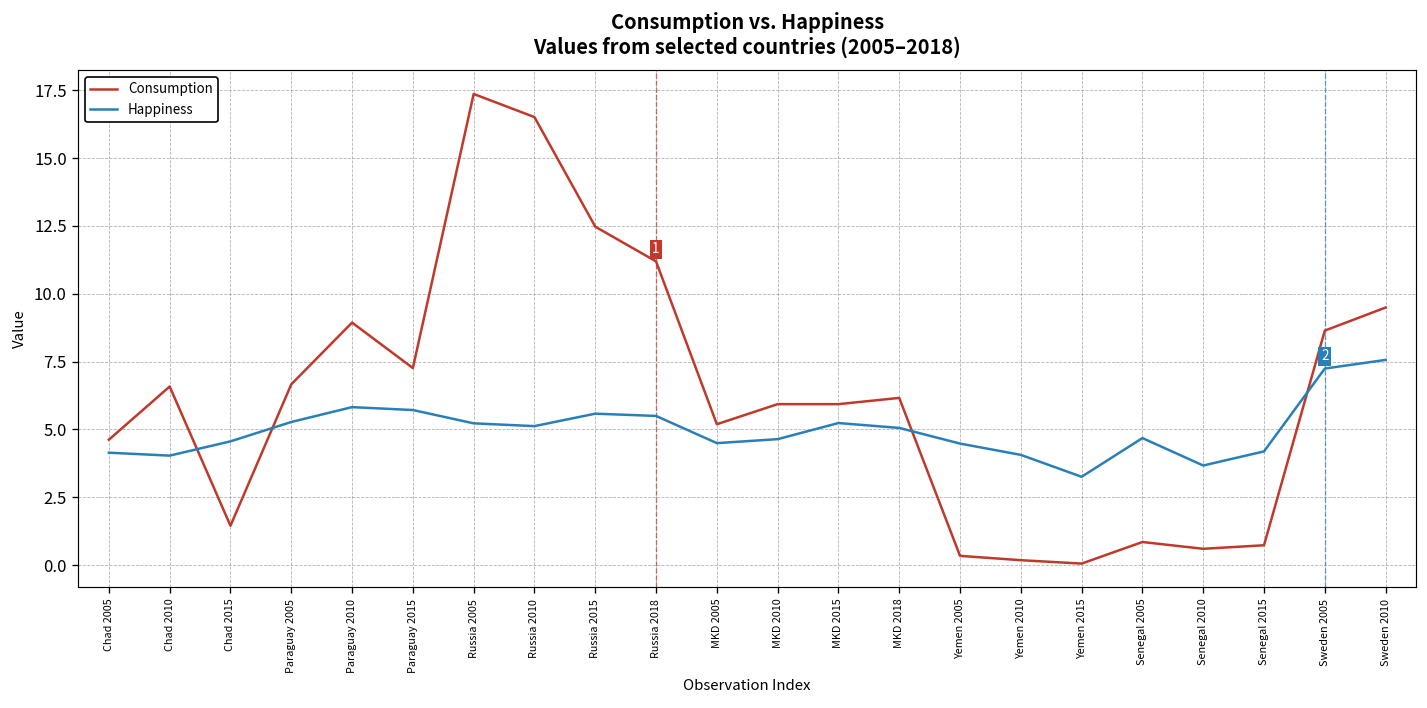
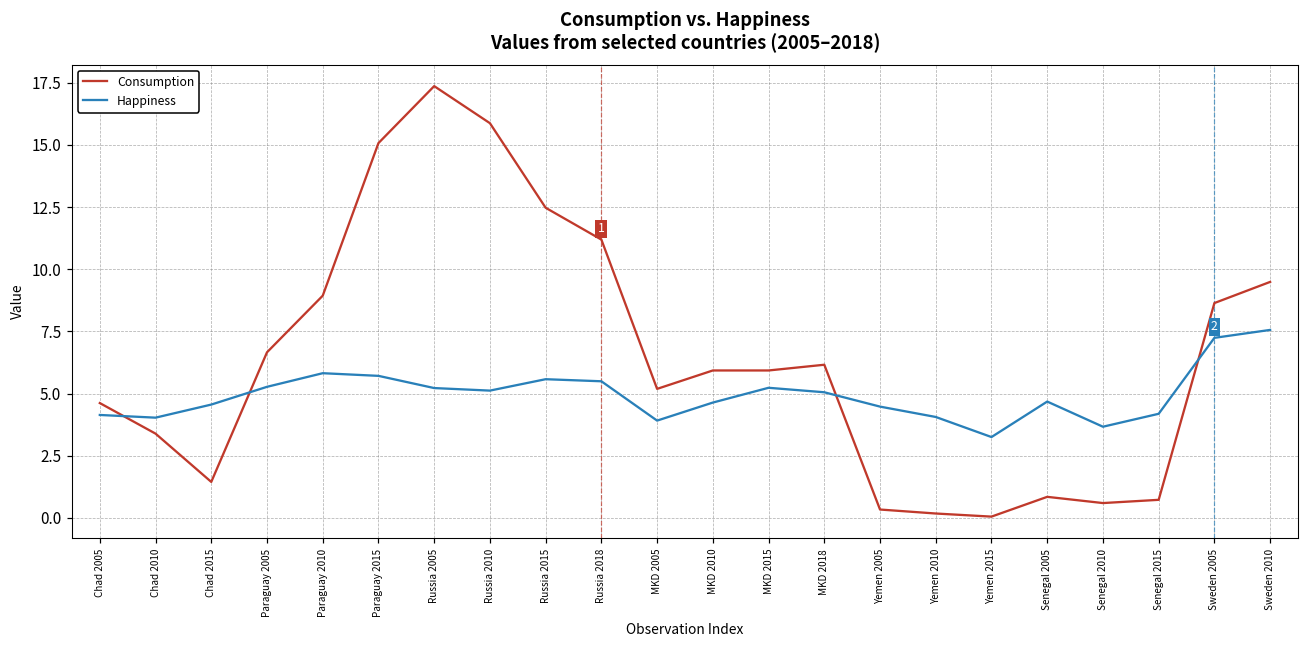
Consumption, Chad 2010: 6.6 -> 3.4
Consumption, Paraguay 2015: 7.3 -> 15.1
Consumption, Russia 2010: 16.5 -> 15.9
Happiness, MKD 2005: 4.5 -> 3.9
